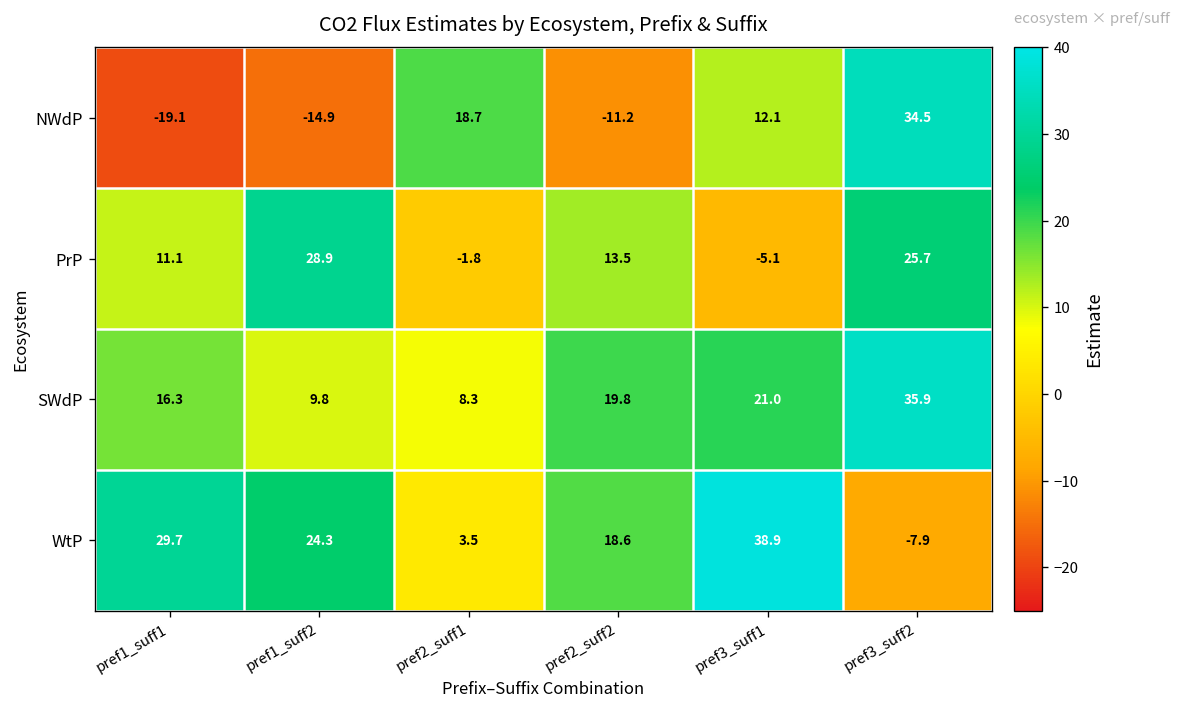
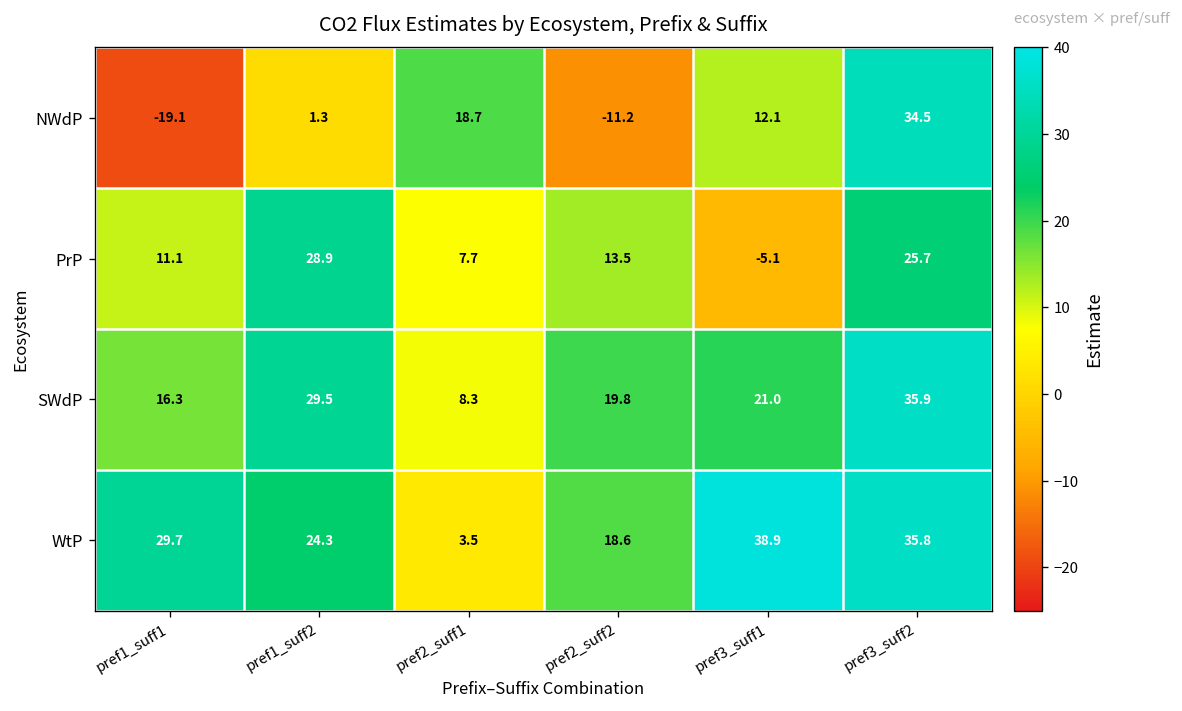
NWdP, pref1_suff2: -14.9 -> 1.3
PrP, pref2_suff1: -1.8 -> 7.7
SWdP, pref1_suff2: 9.8 -> 29.5
WtP, pref3_suff2: -7.9 -> 35.8
